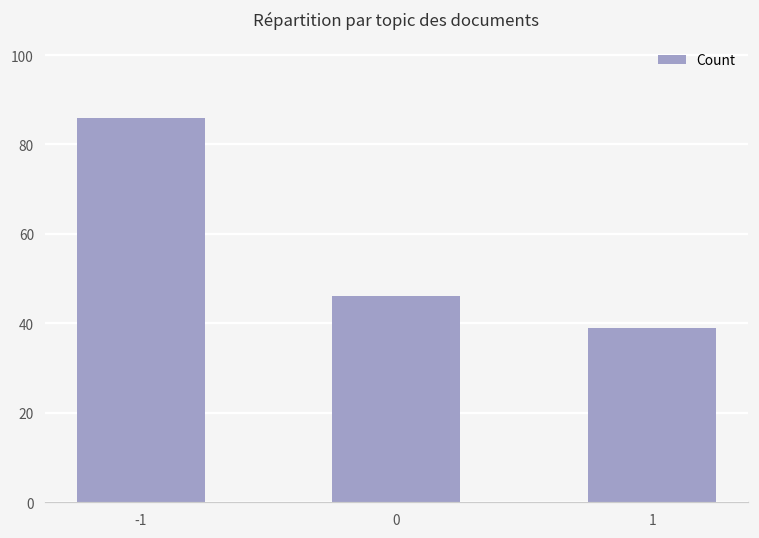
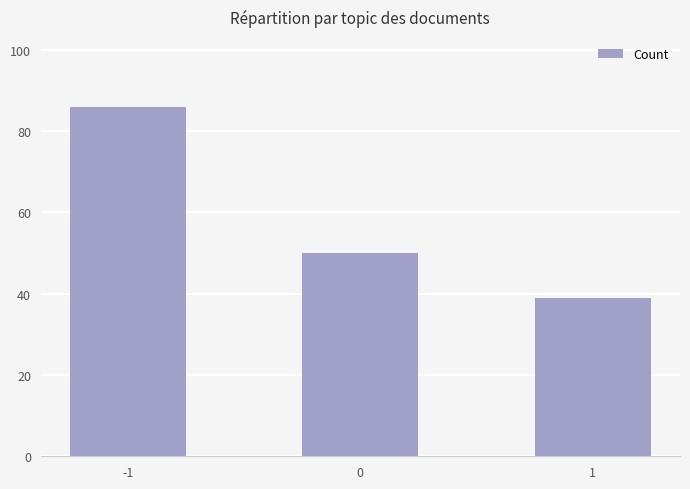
0: 46 -> 50
